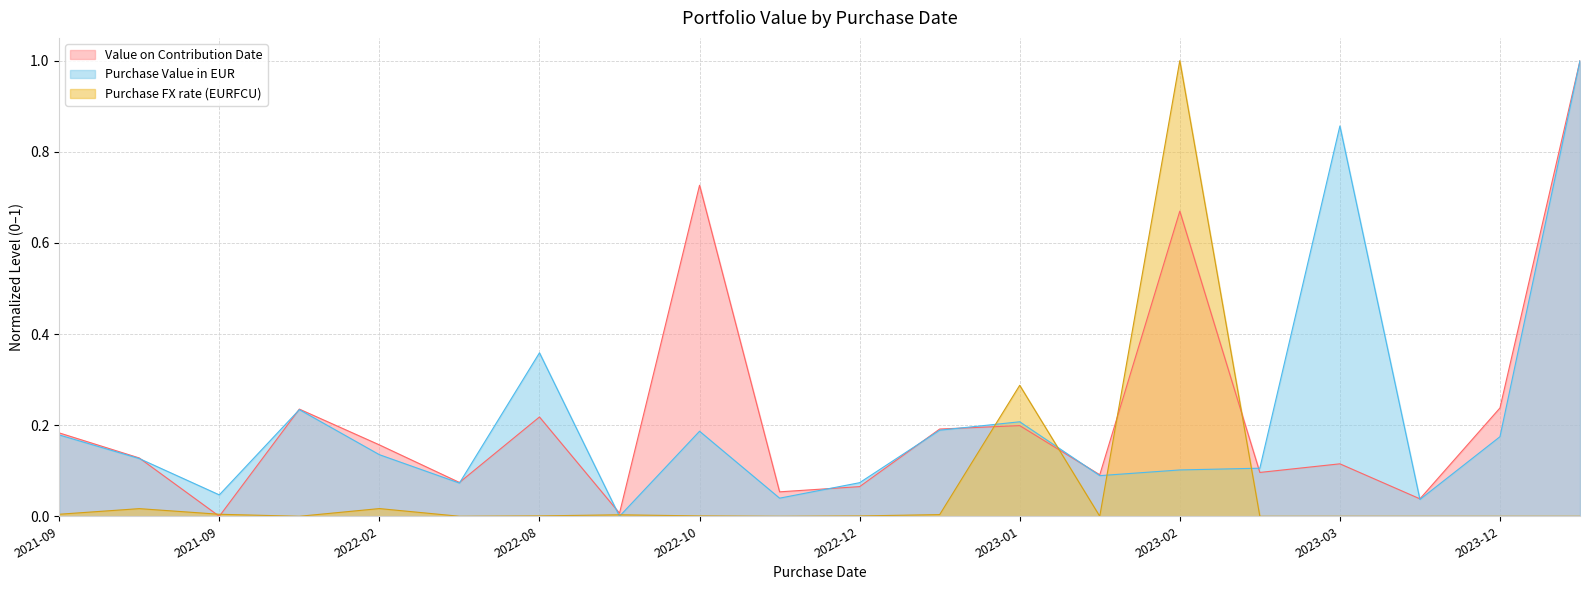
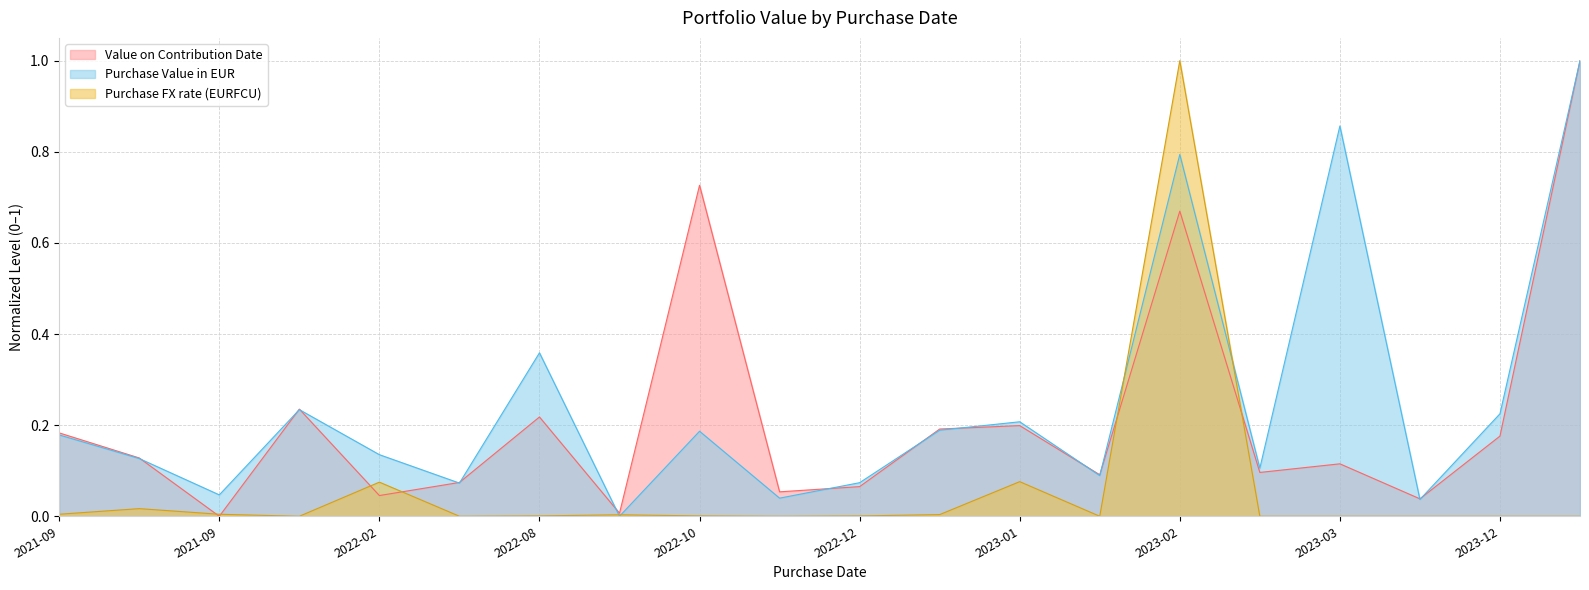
Value on Contribution Date, 2022-02: 0.16 -> 0.05
Purchase FX rate (EURFCU), 2022-02: 0.02 -> 0.07
Purchase FX rate (EURFCU), 2023-01: 0.29 -> 0.08
Purchase Value in EUR, 2023-02: 0.10 -> 0.79
Value on Contribution Date, 2023-12: 0.24 -> 0.18
Purchase Value in EUR, 2023-12: 0.17 -> 0.22
